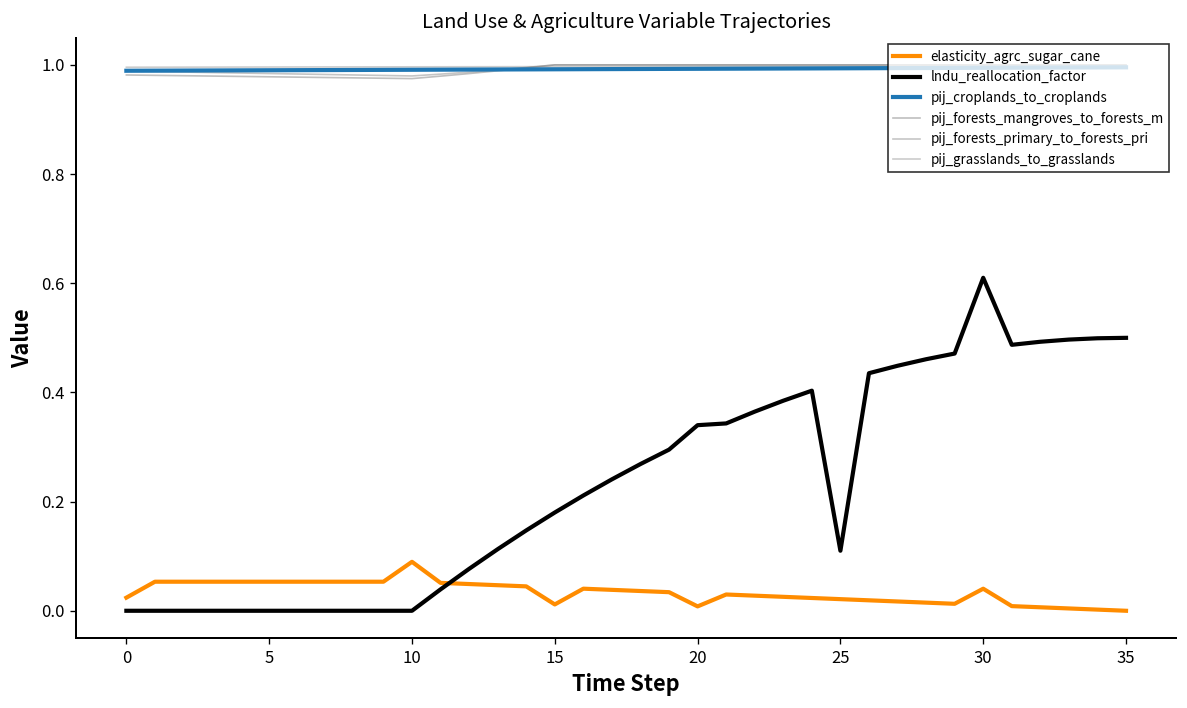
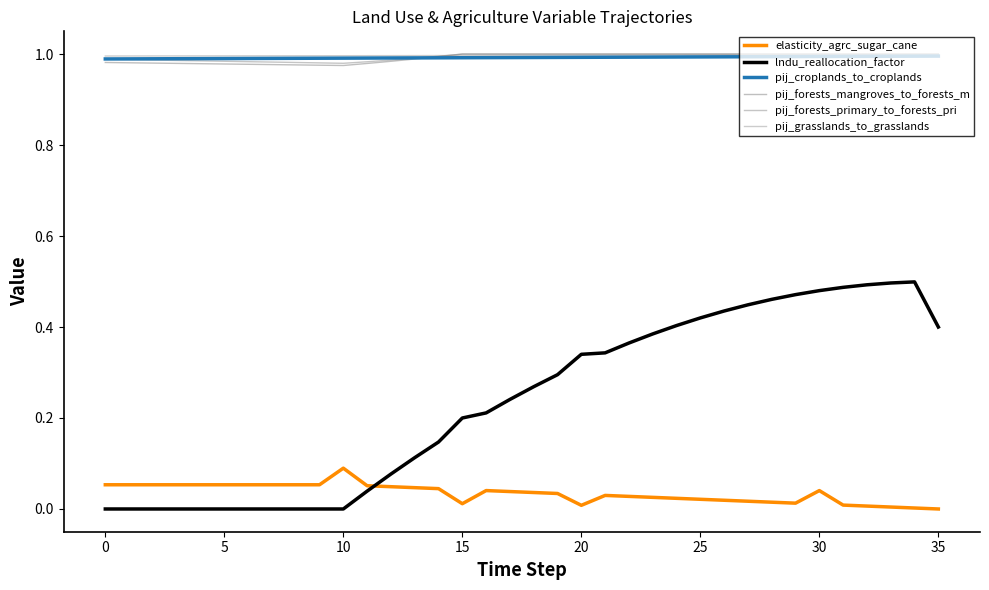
elasticity_agrc_sugar_cane, 0: 0.02 -> 0.05
lndu_reallocation_factor, 15: 0.18 -> 0.20
lndu_reallocation_factor, 25: 0.11 -> 0.42
lndu_reallocation_factor, 30: 0.61 -> 0.48
lndu_reallocation_factor, 35: 0.5 -> 0.4
